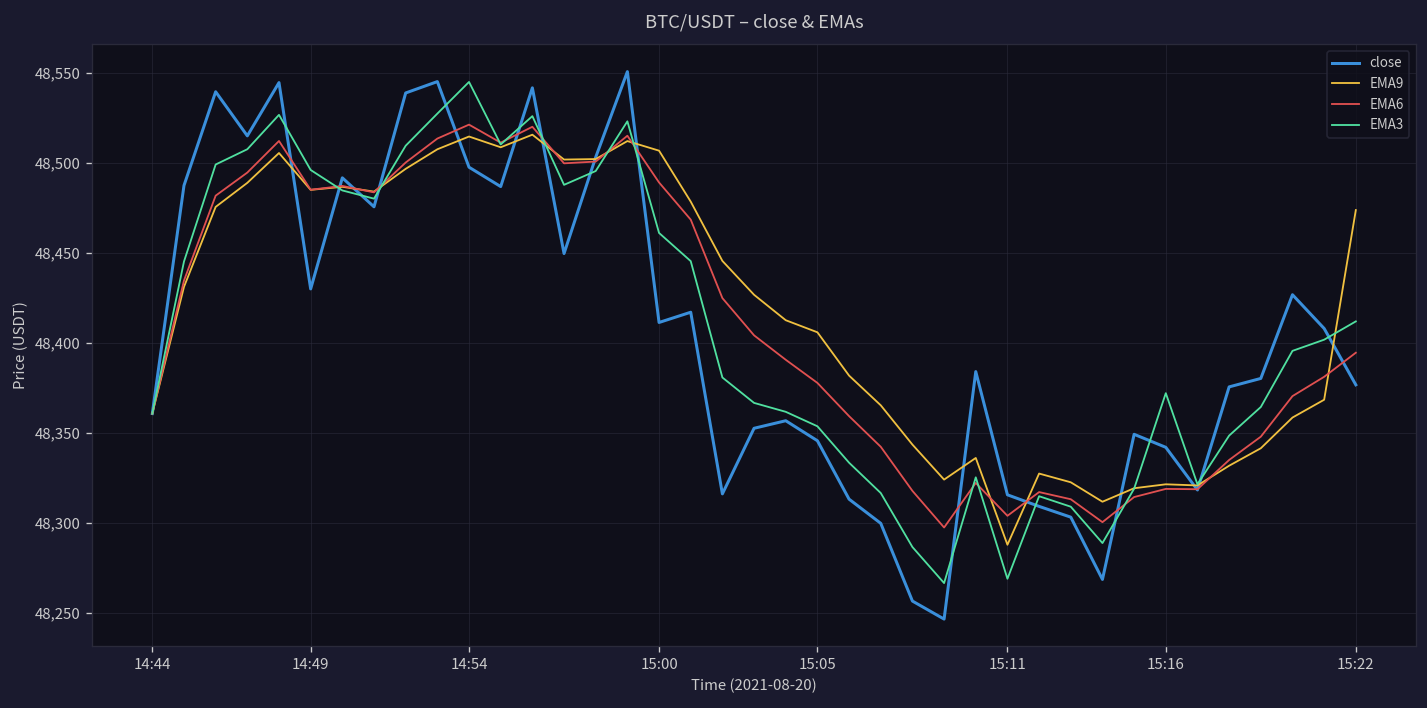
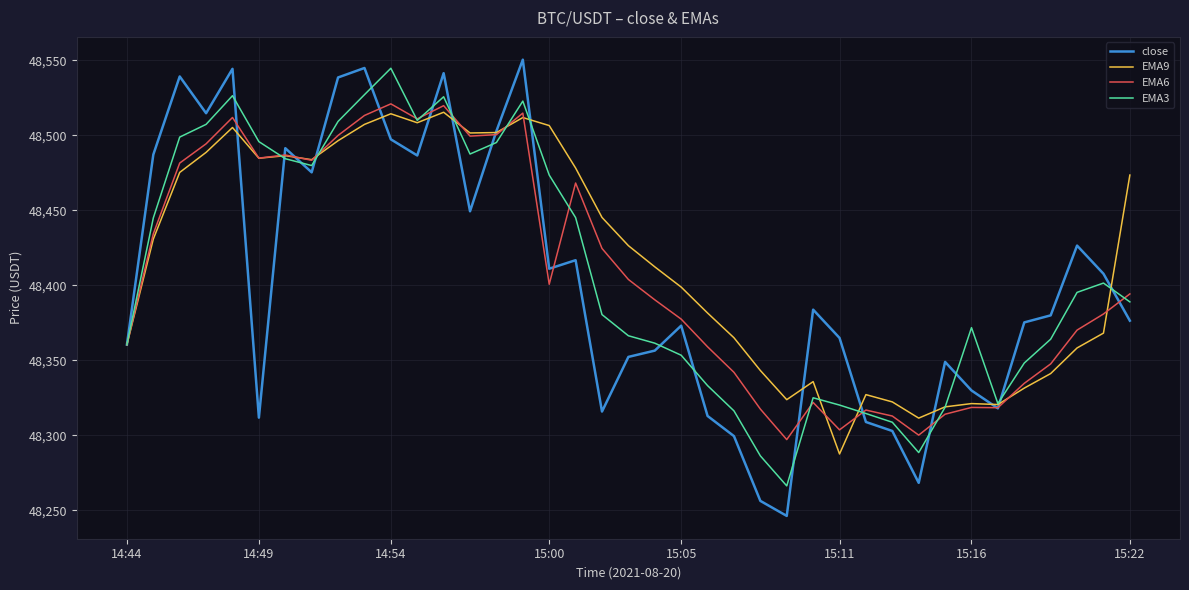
close, 14:49: 48,430 -> 48,312
EMA6, 15:00: 48,489 -> 48,401
EMA3, 15:00: 48,461 -> 48,474
close, 15:05: 48,345 -> 48,373
EMA9, 15:05: 48,406 -> 48,399
close, 15:11: 48,315 -> 48,365
EMA3, 15:11: 48,269 -> 48,320
close, 15:16: 48,342 -> 48,330
EMA3, 15:22: 48,412 -> 48,389
